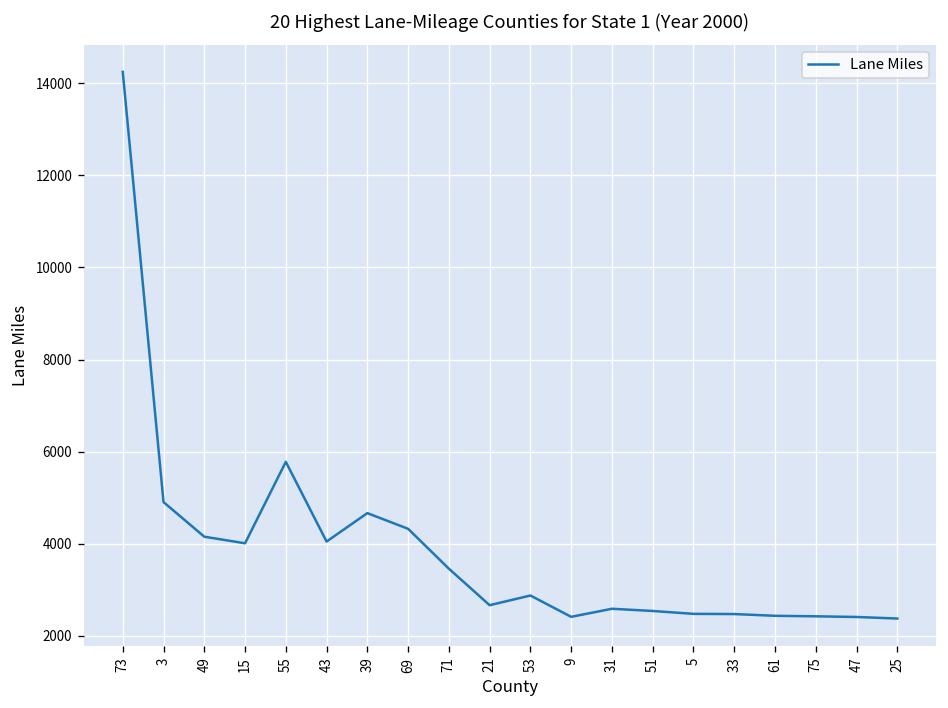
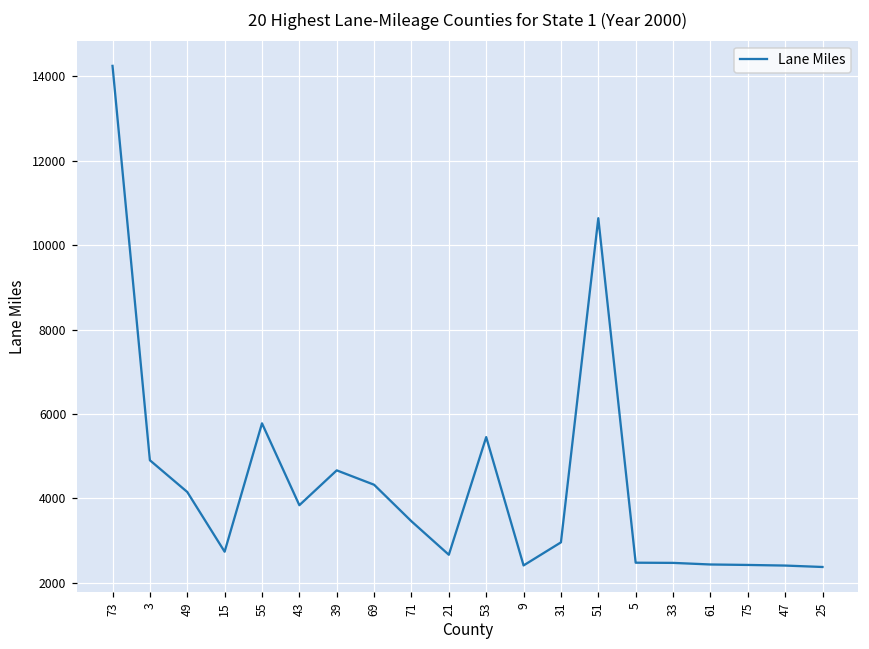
15: 4000 -> 2700
43: 4000 -> 3800
53: 2900 -> 5500
31: 2600 -> 3000
51: 2500 -> 10600
